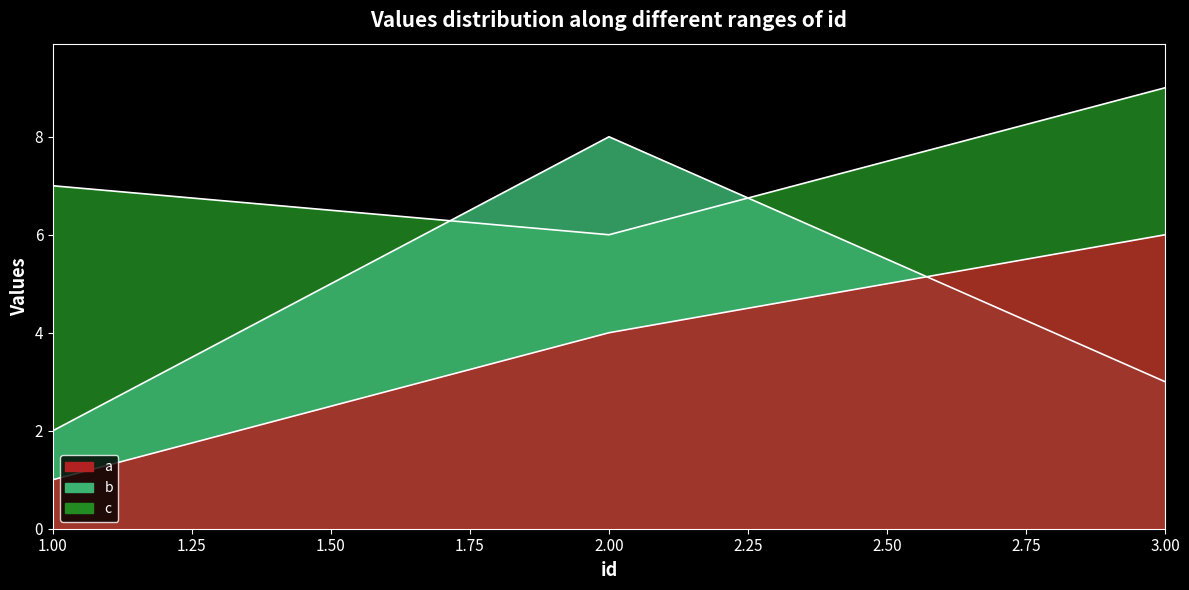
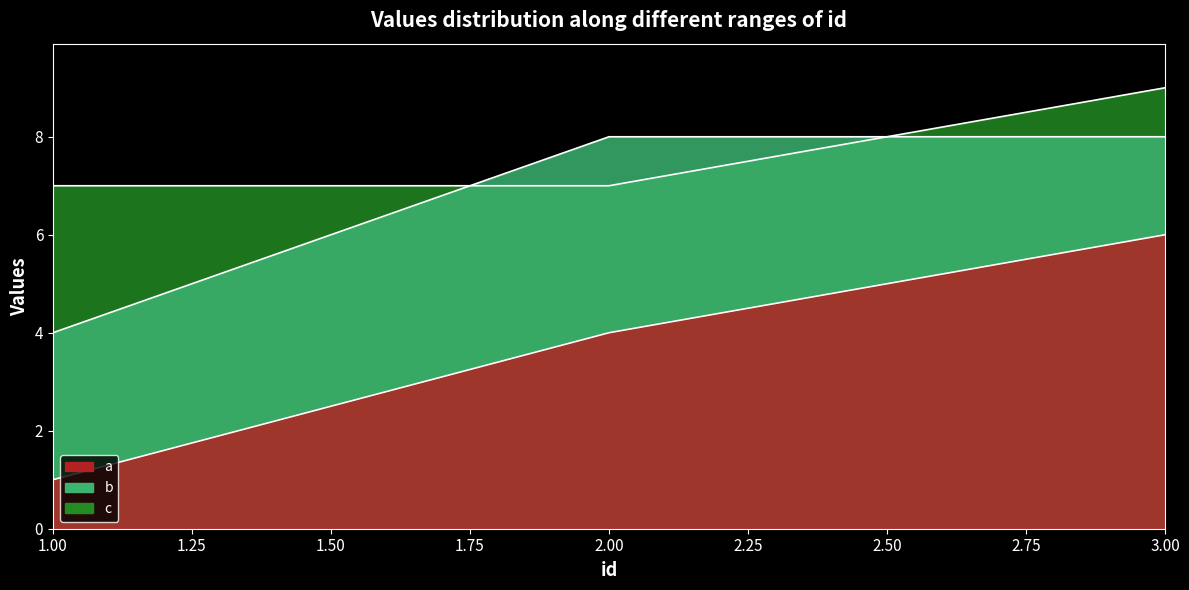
b, 1.00: 2 -> 4
c, 2.00: 6 -> 7
b, 3.00: 3 -> 8
